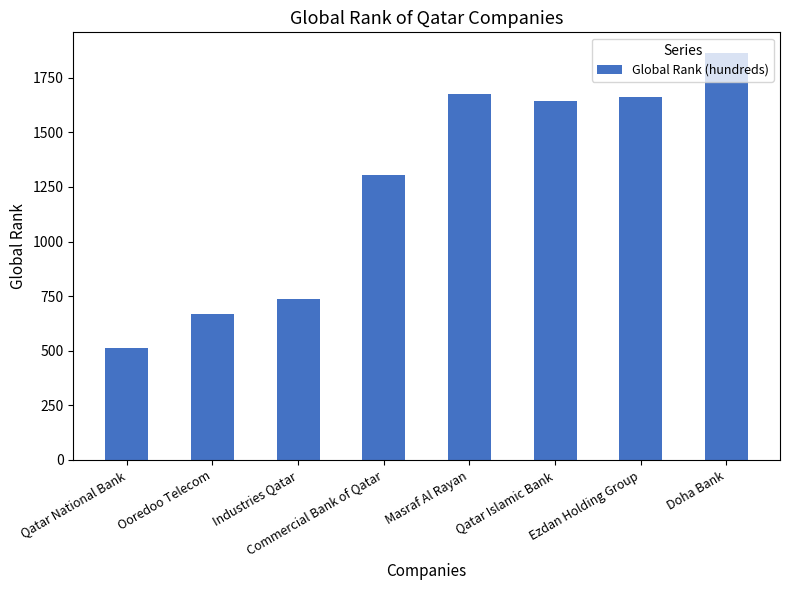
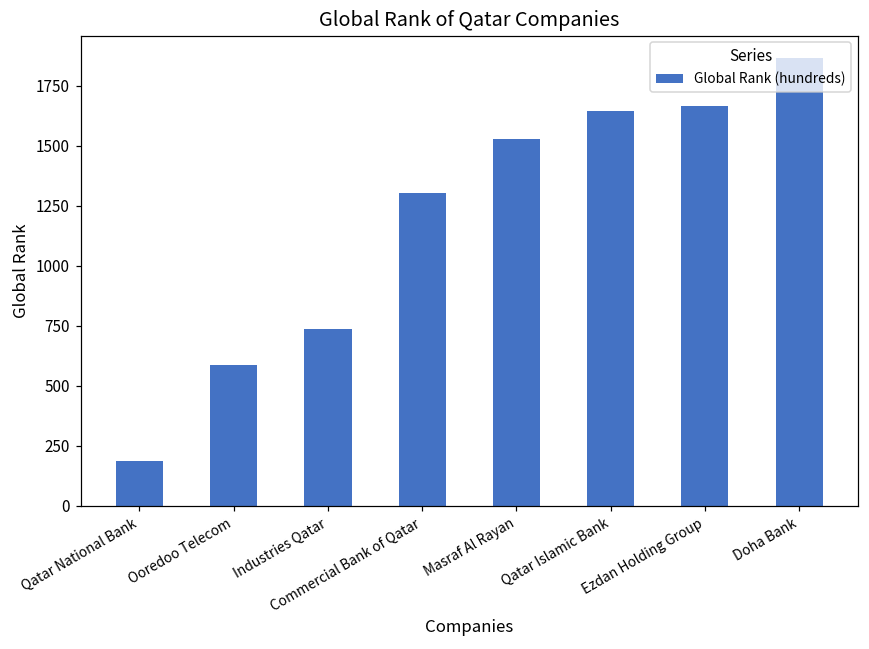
Qatar National Bank: 510 -> 190
Ooredoo Telecom: 670 -> 590
Masraf Al Rayan: 1680 -> 1530
